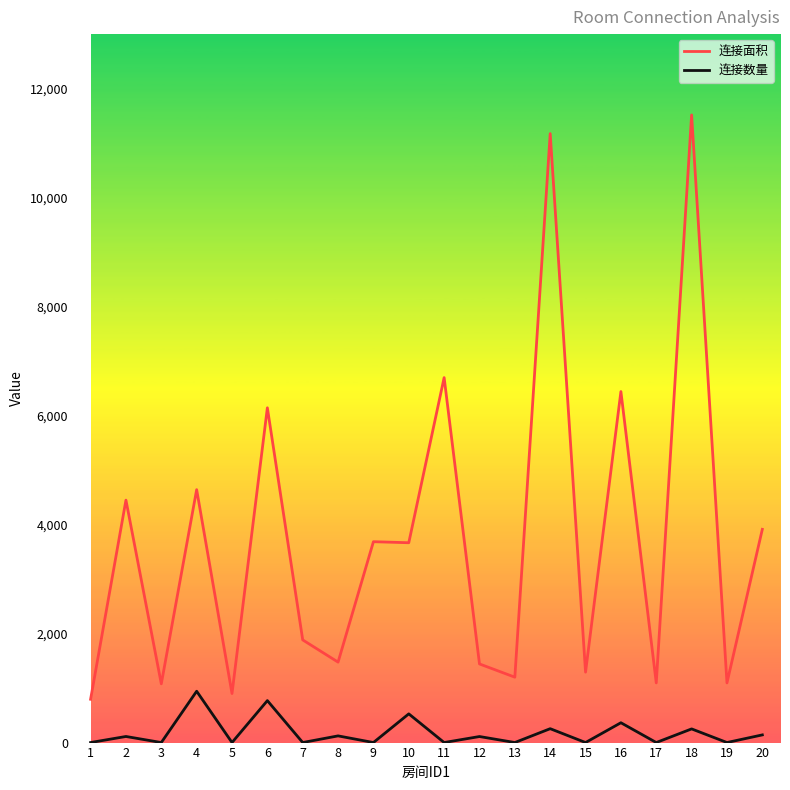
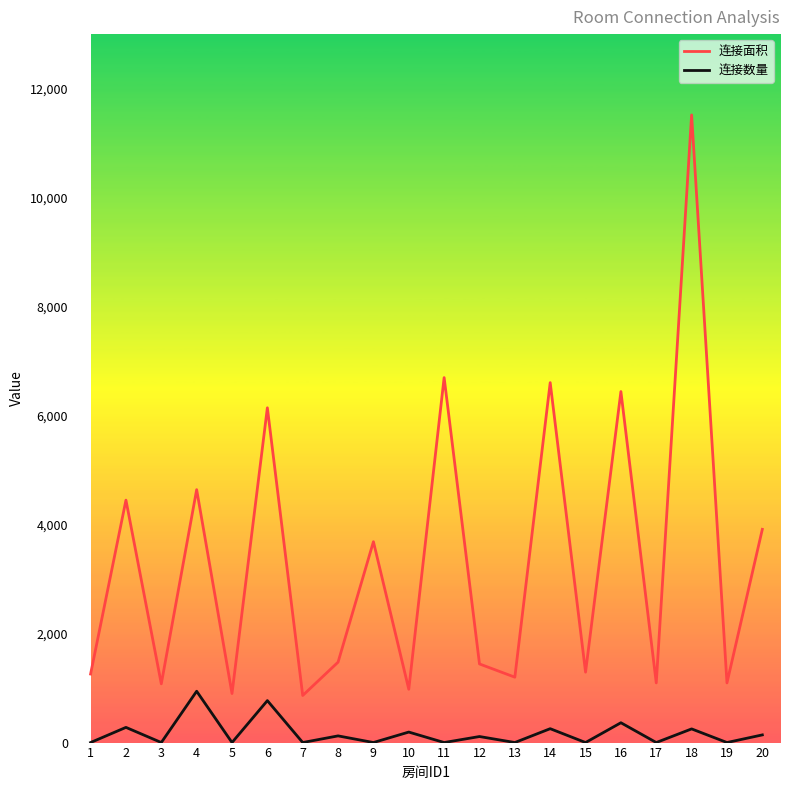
连接面积, 1: 800 -> 1,300
连接数量, 2: 100 -> 300
连接面积, 7: 1,900 -> 900
连接面积, 10: 3,700 -> 1,000
连接数量, 10: 500 -> 200
连接面积, 14: 11,200 -> 6,600
